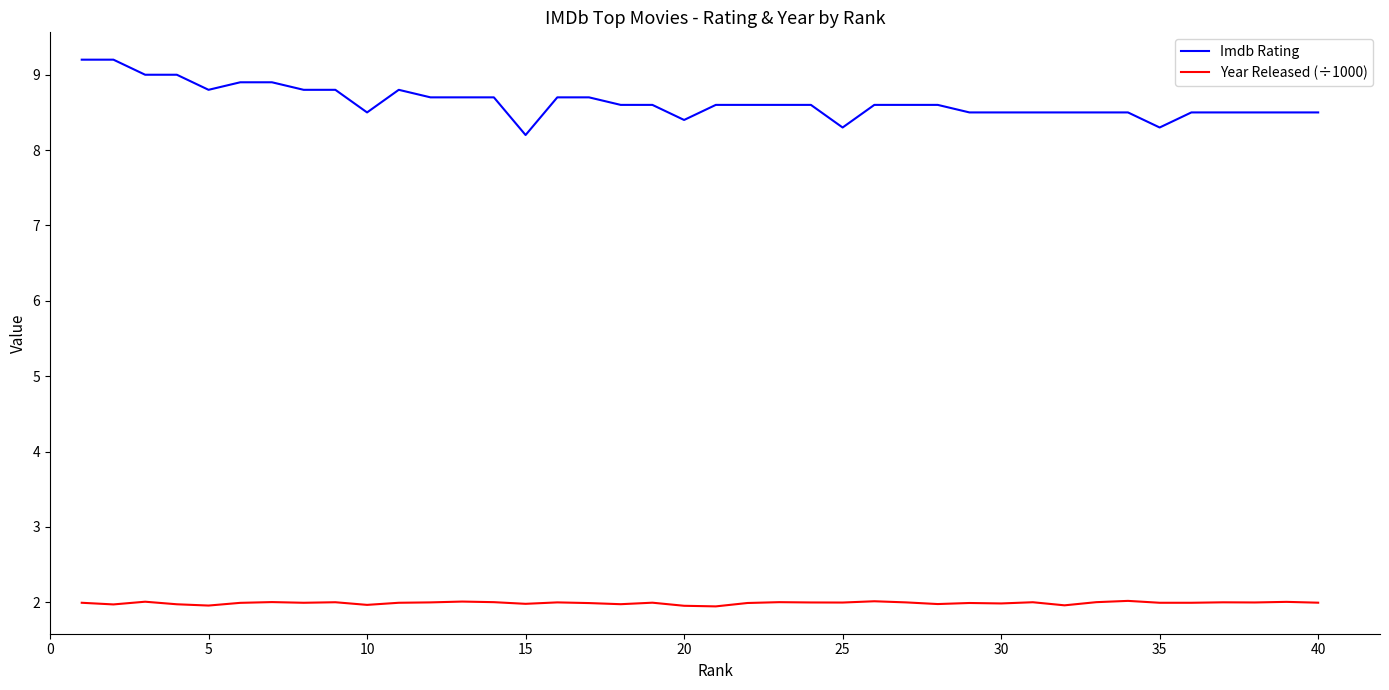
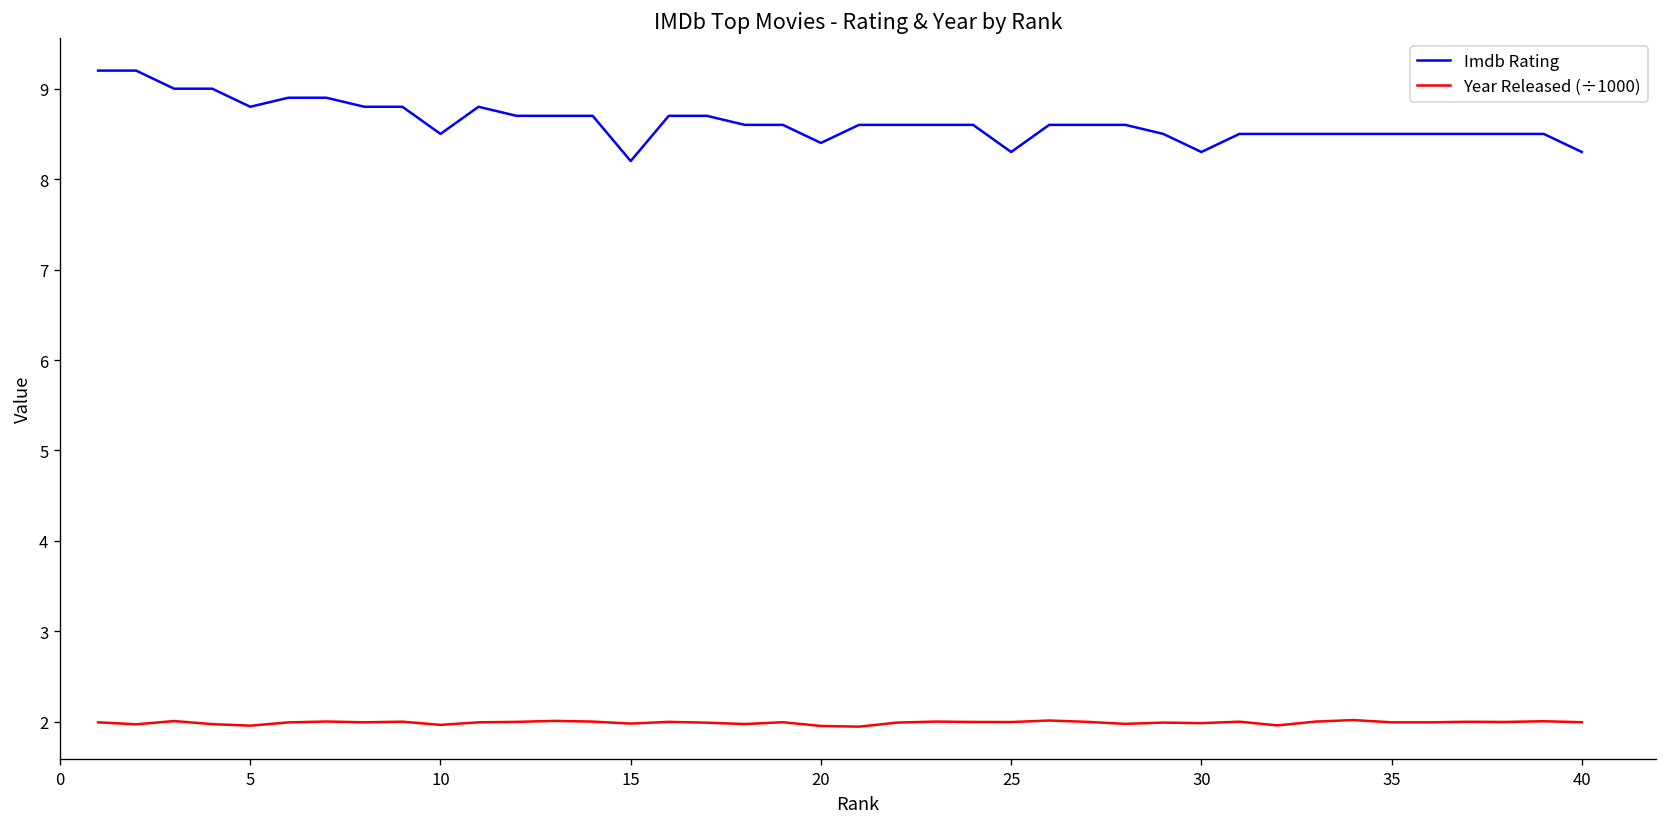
Imdb Rating, 30: 8.5 -> 8.3
Imdb Rating, 35: 8.3 -> 8.5
Imdb Rating, 40: 8.5 -> 8.3
